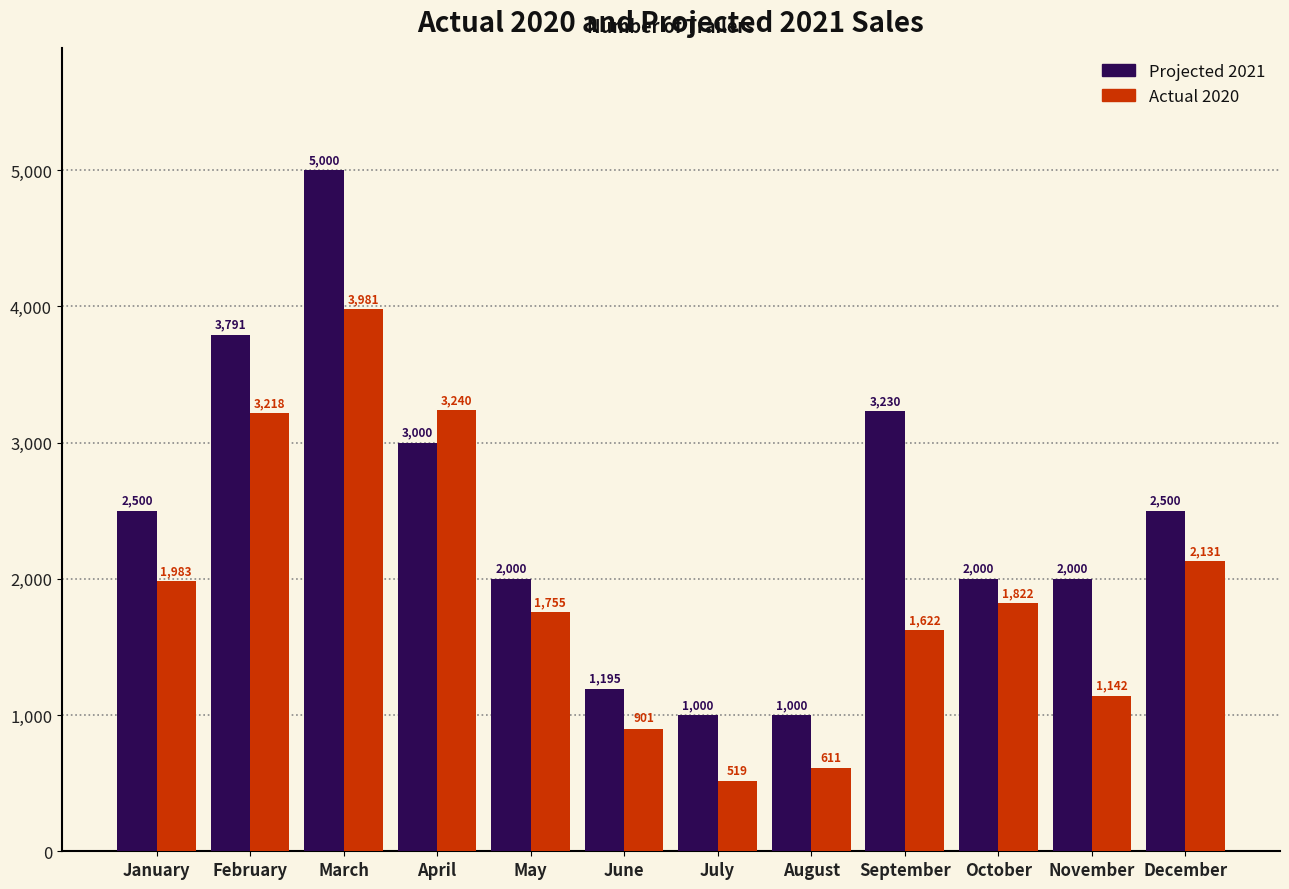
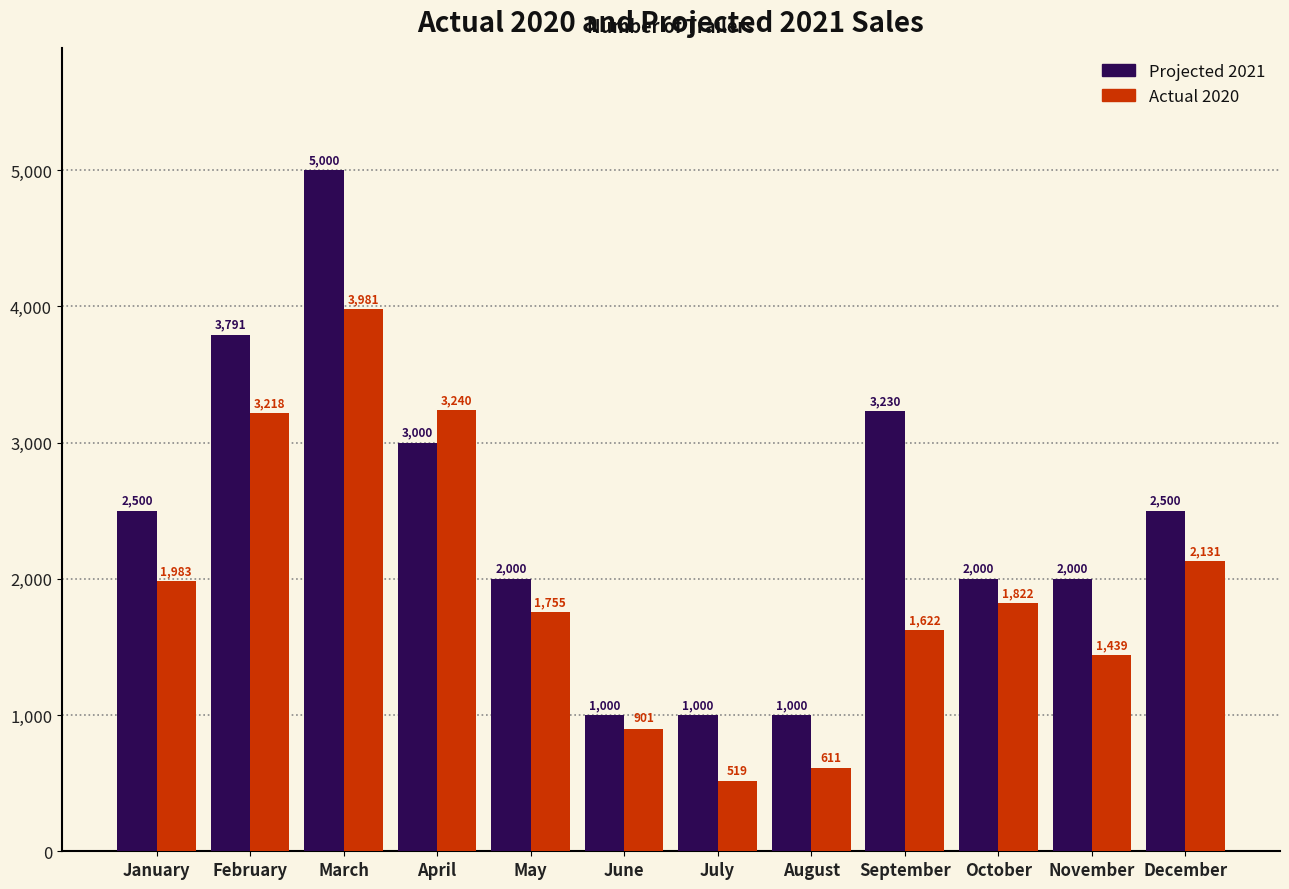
Projected 2021, June: 1,195 -> 1,000
Actual 2020, November: 1,142 -> 1,439
